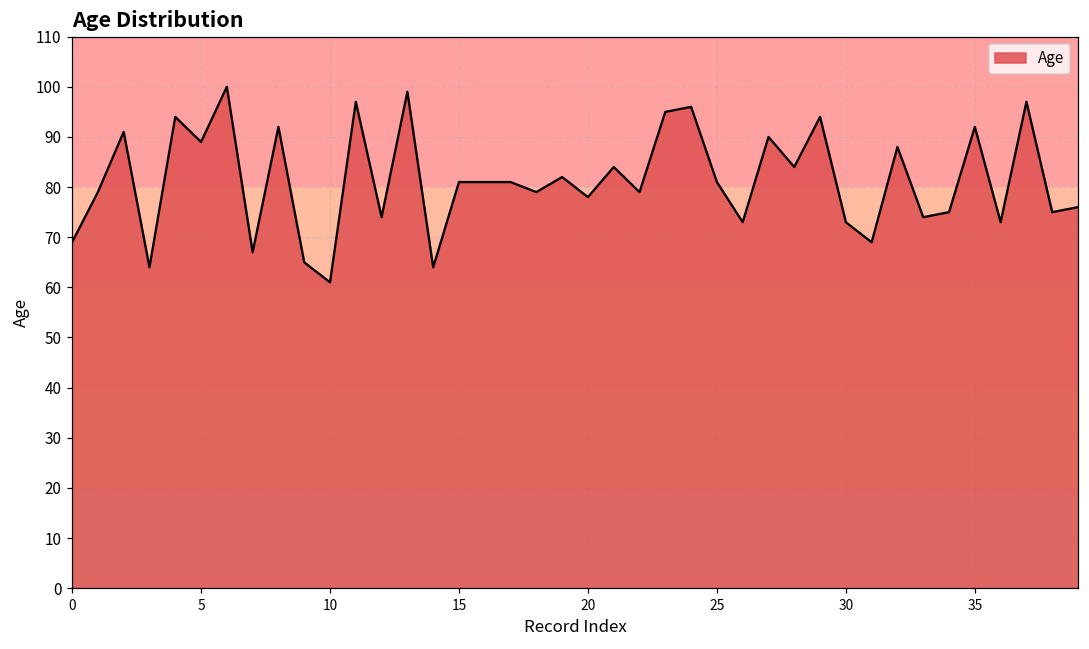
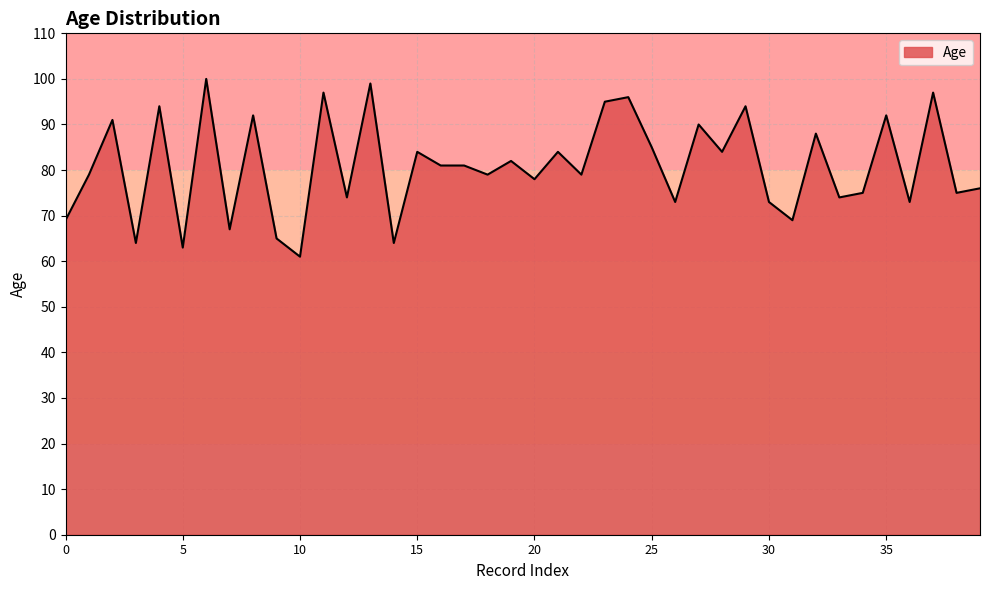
5: 89 -> 63
15: 81 -> 84
25: 81 -> 85
